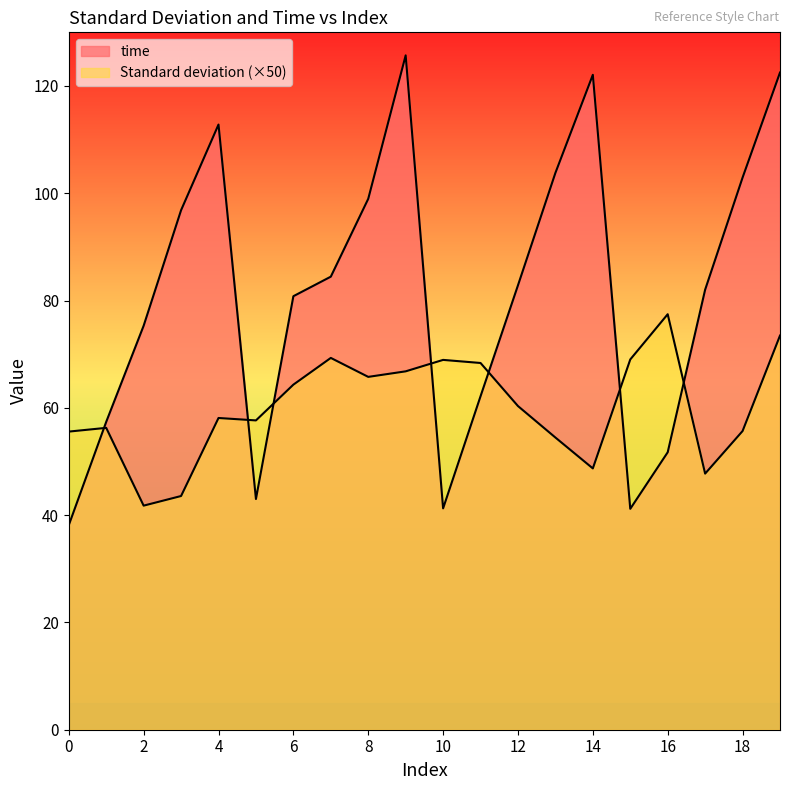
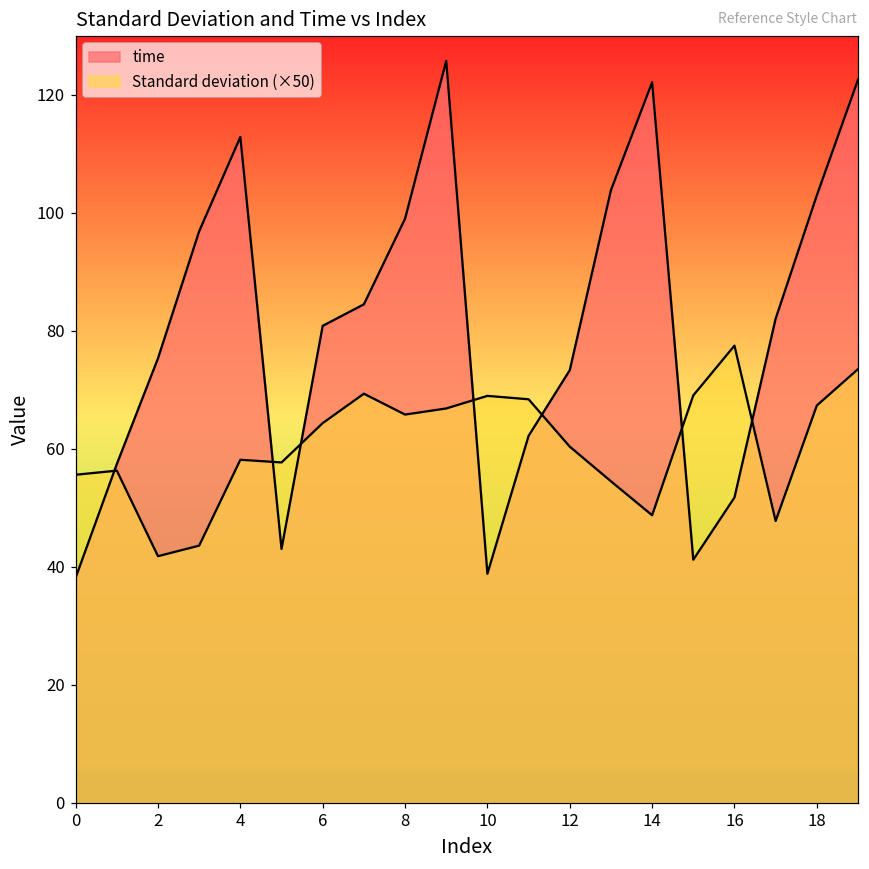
time, 10: 41 -> 39
time, 12: 83 -> 73
Standard deviation (×50), 18: 56 -> 67
